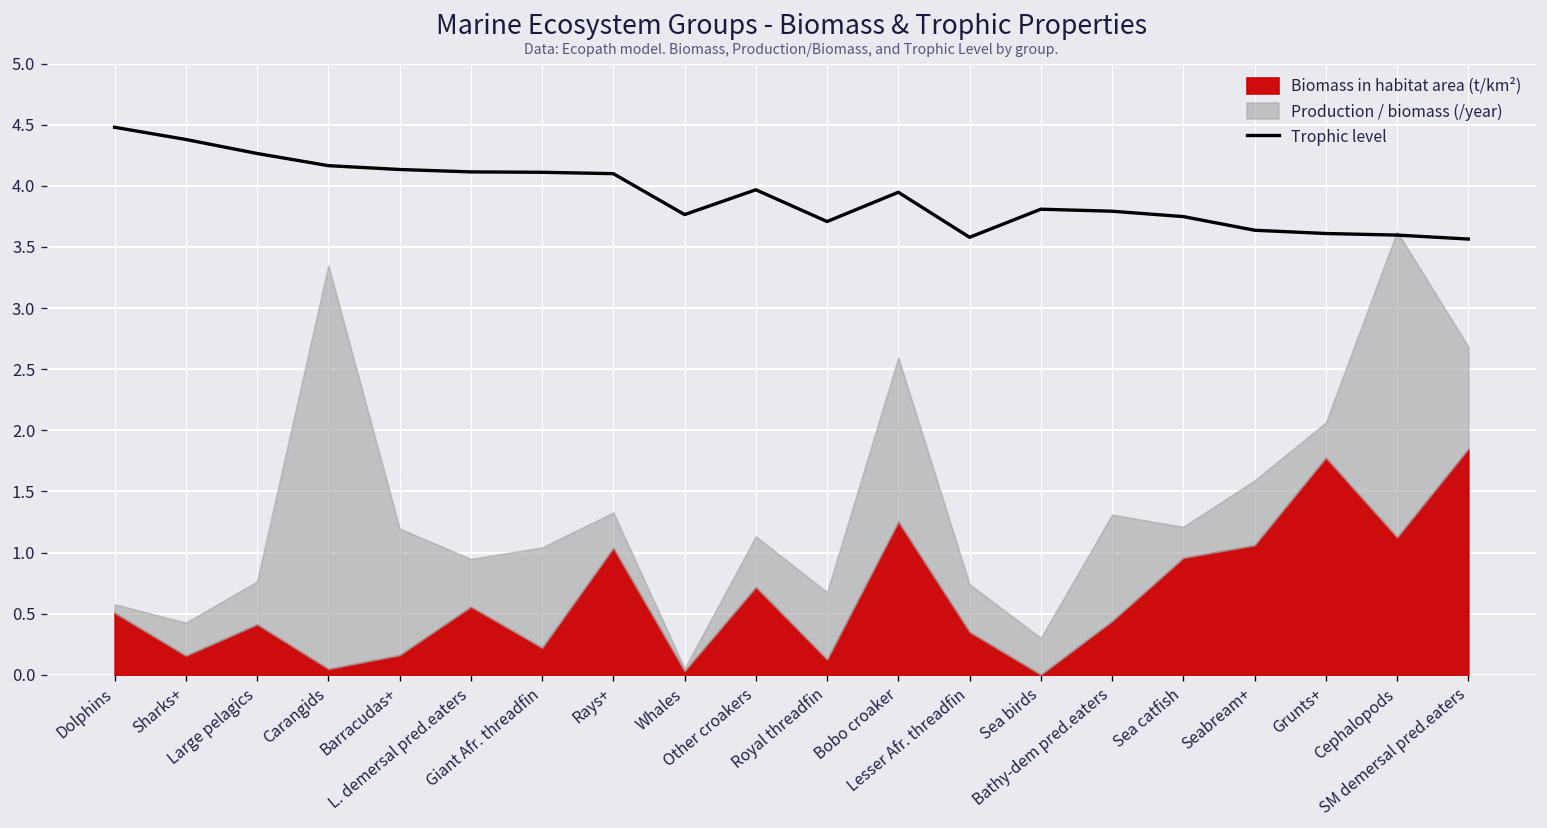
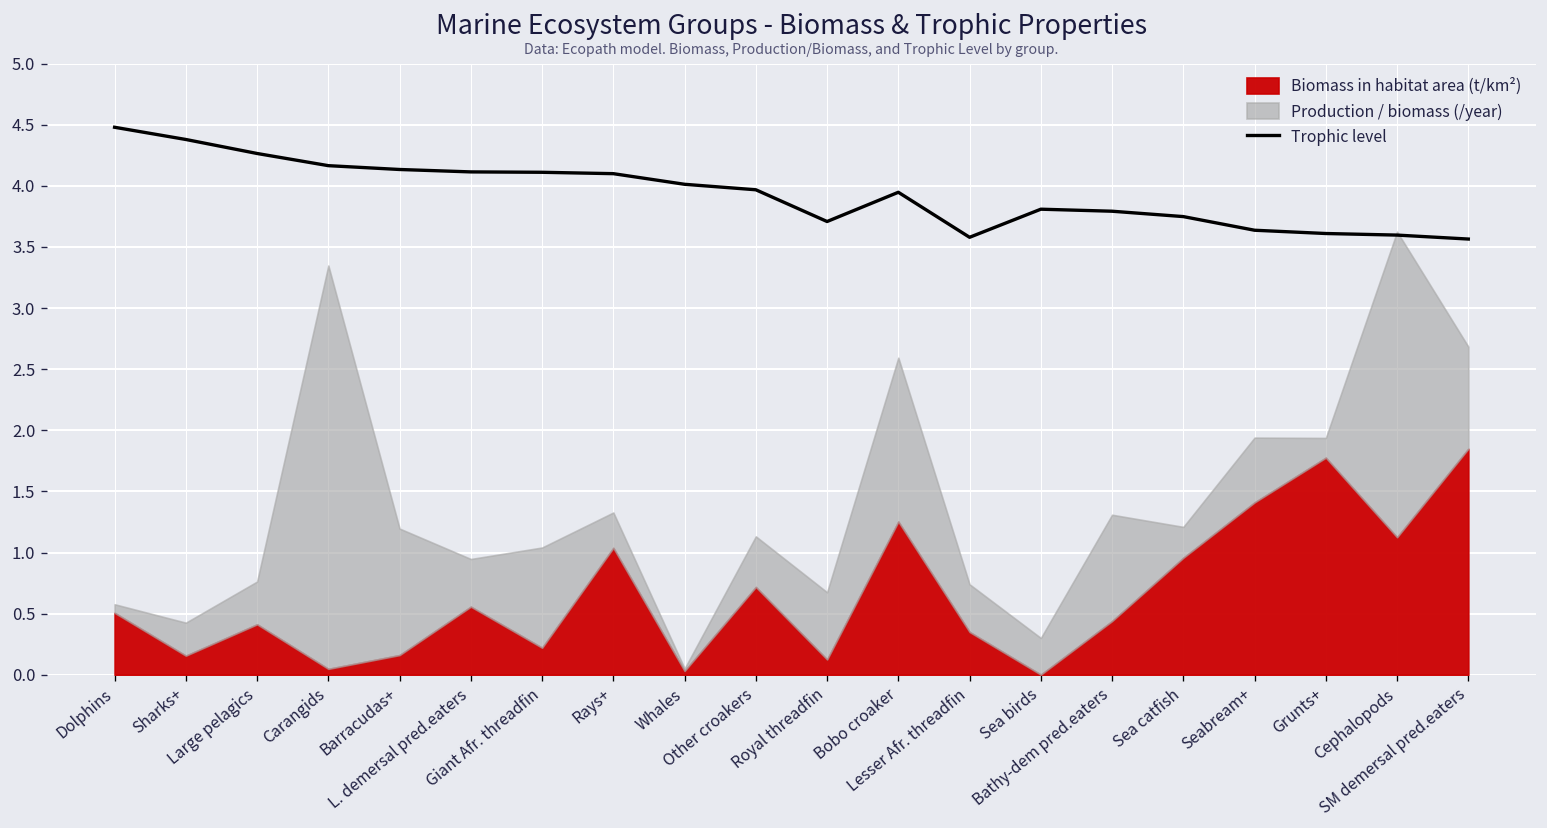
Trophic level, Whales: 3.76 -> 4.01
Biomass in habitat area (t/km²), Seabream+: 1.06 -> 1.41
Production / biomass (/year), Grunts+: 0.29 -> 0.16
